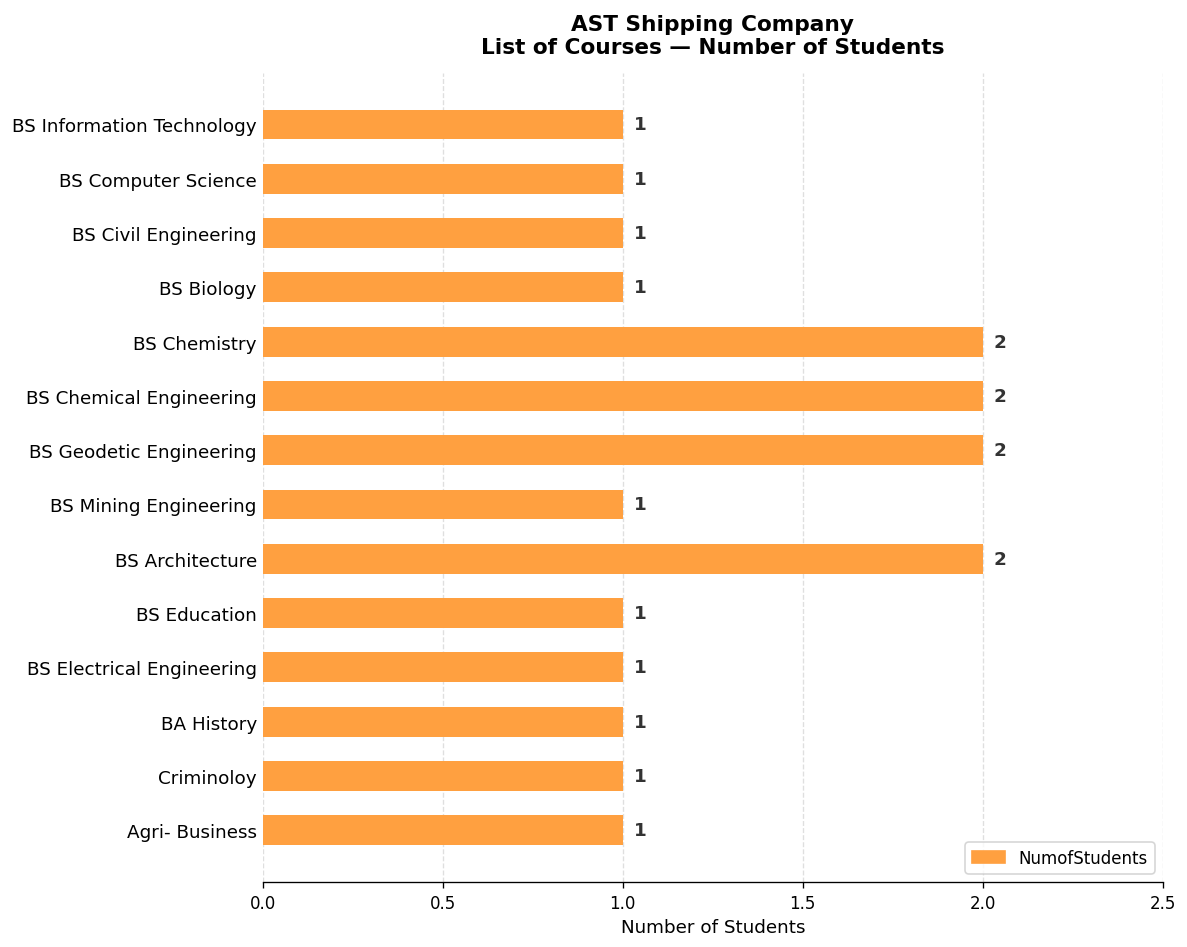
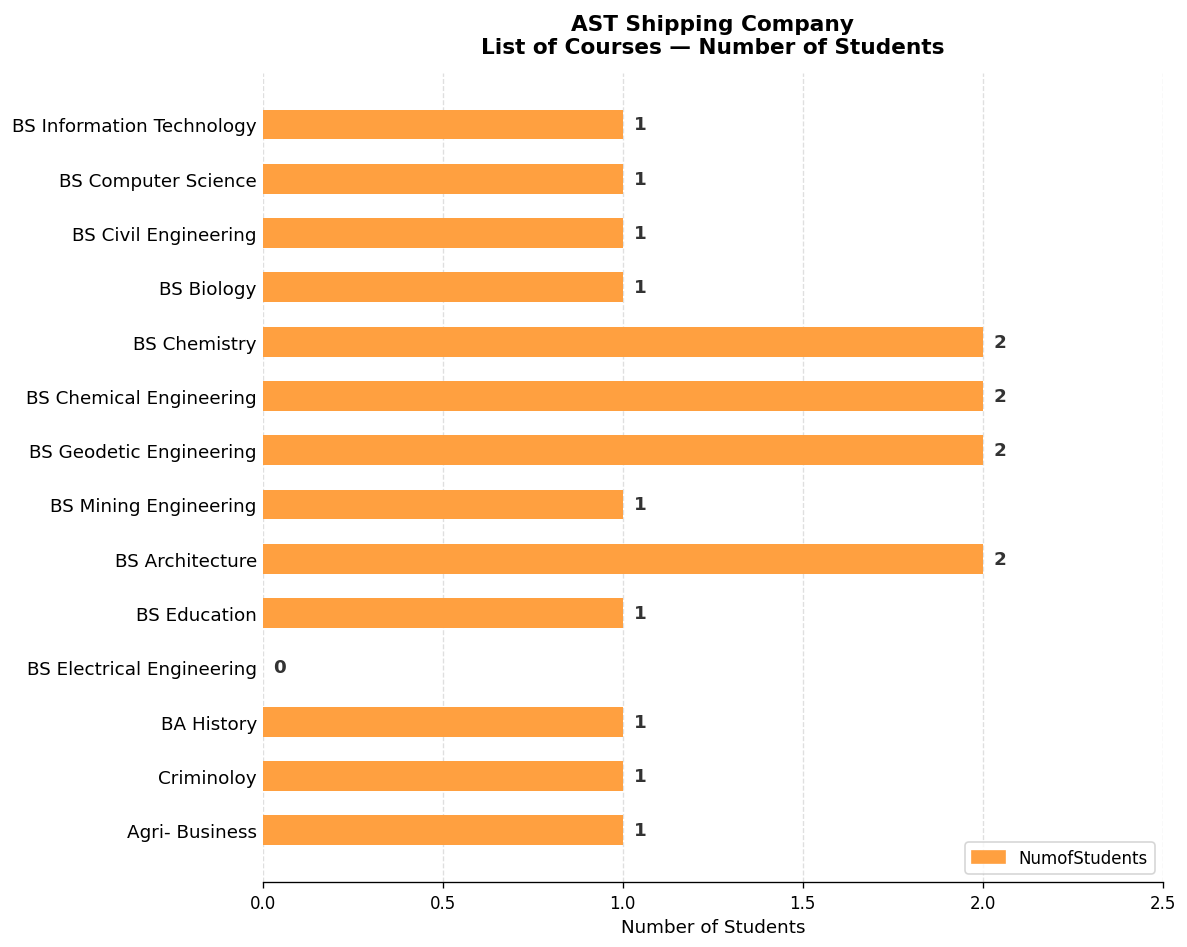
BS Electrical Engineering: 1 -> 0
